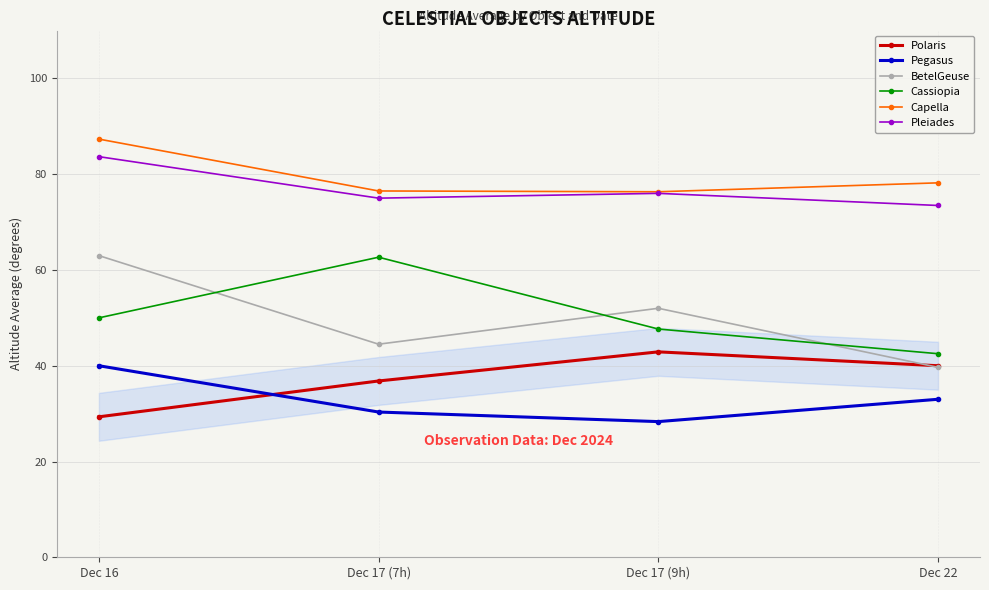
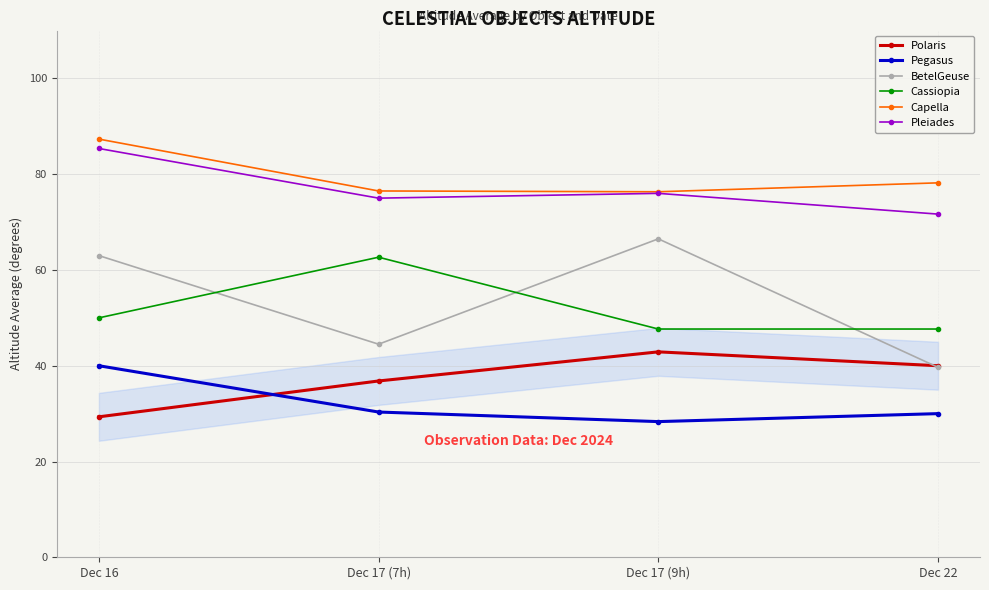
Pleiades, Dec 16: 84 -> 85
BetelGeuse, Dec 17 (9h): 52 -> 67
Pegasus, Dec 22: 33 -> 30
Cassiopia, Dec 22: 43 -> 48
Pleiades, Dec 22: 73 -> 72
